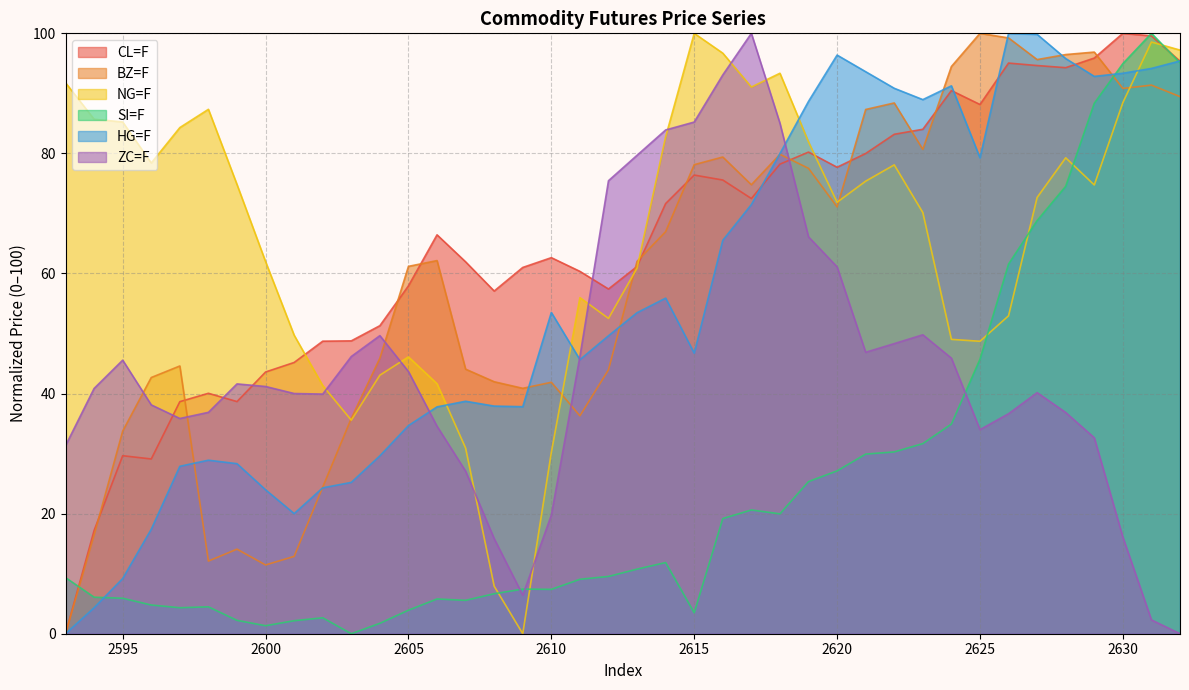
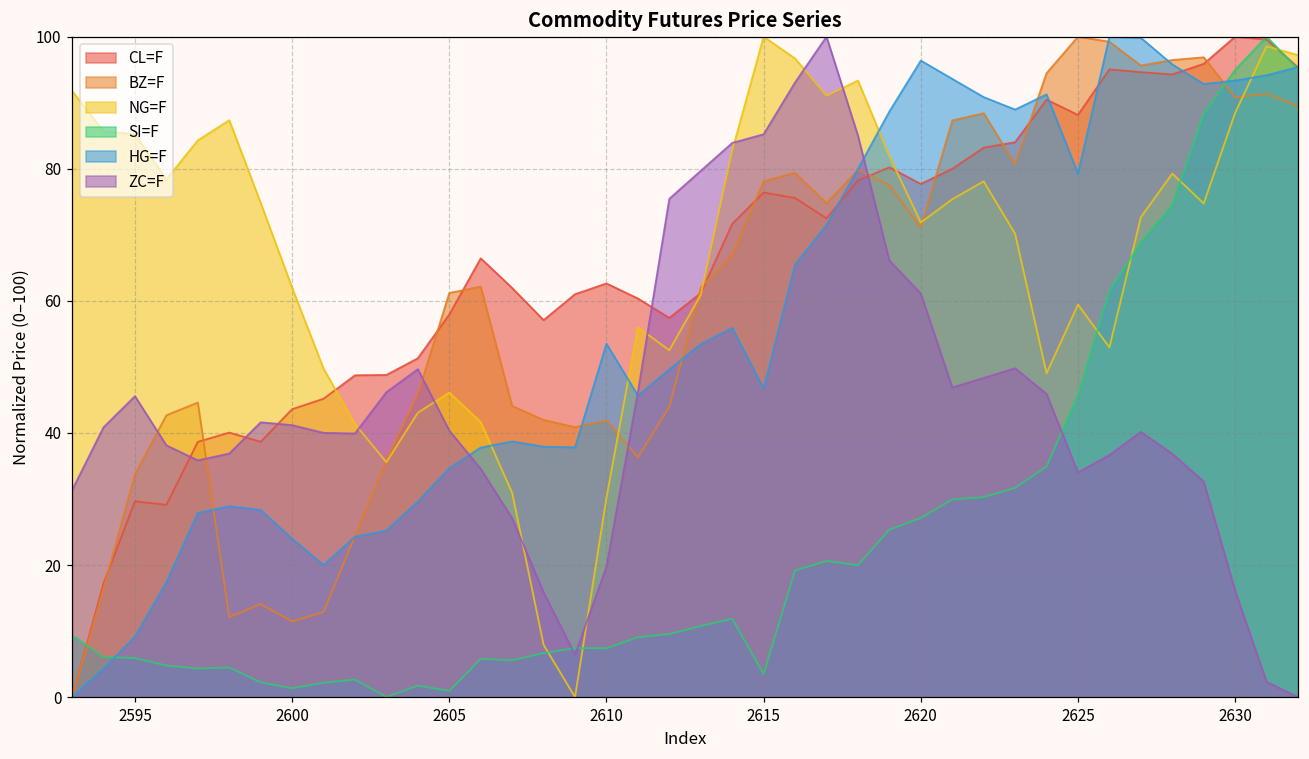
SI=F, 2605: 4 -> 1
ZC=F, 2605: 44 -> 40
NG=F, 2625: 49 -> 59
